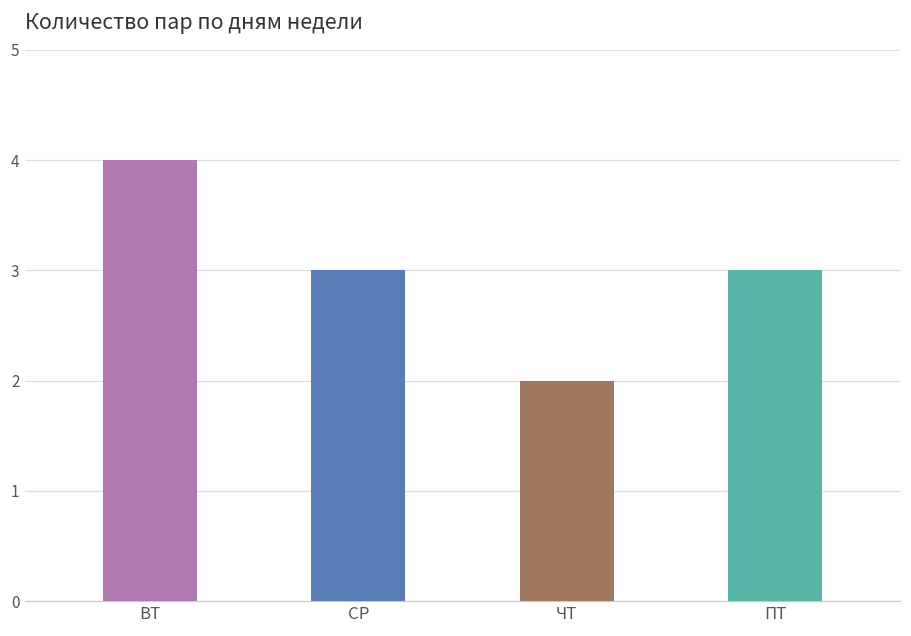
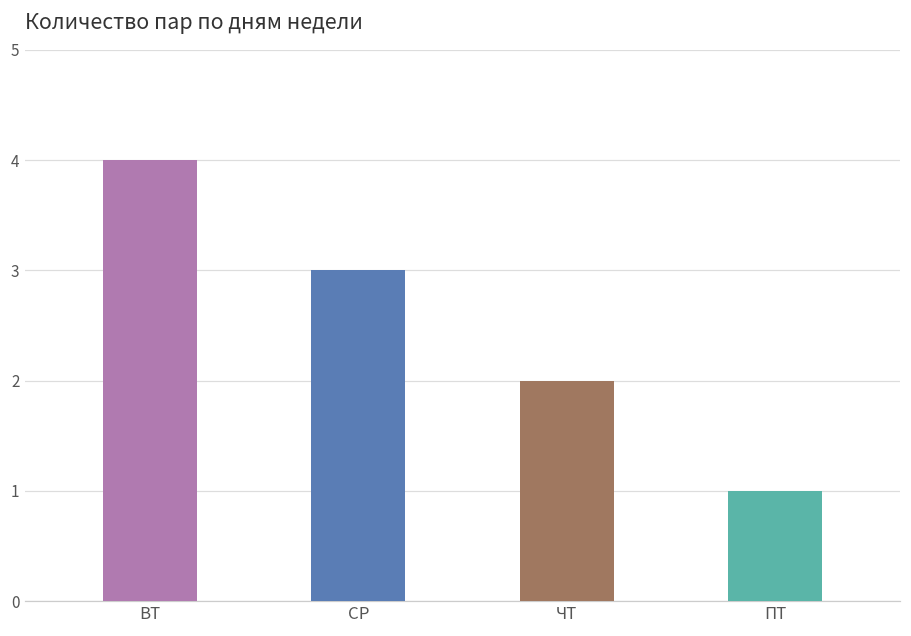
ПТ: 3 -> 1
